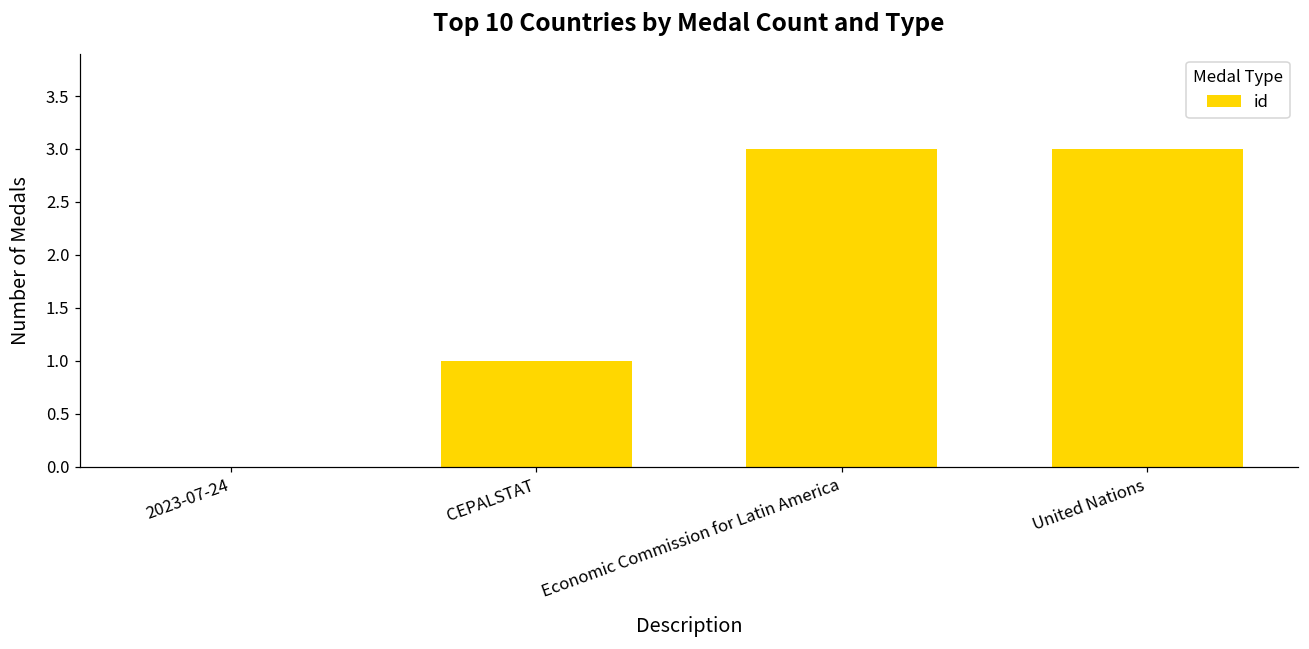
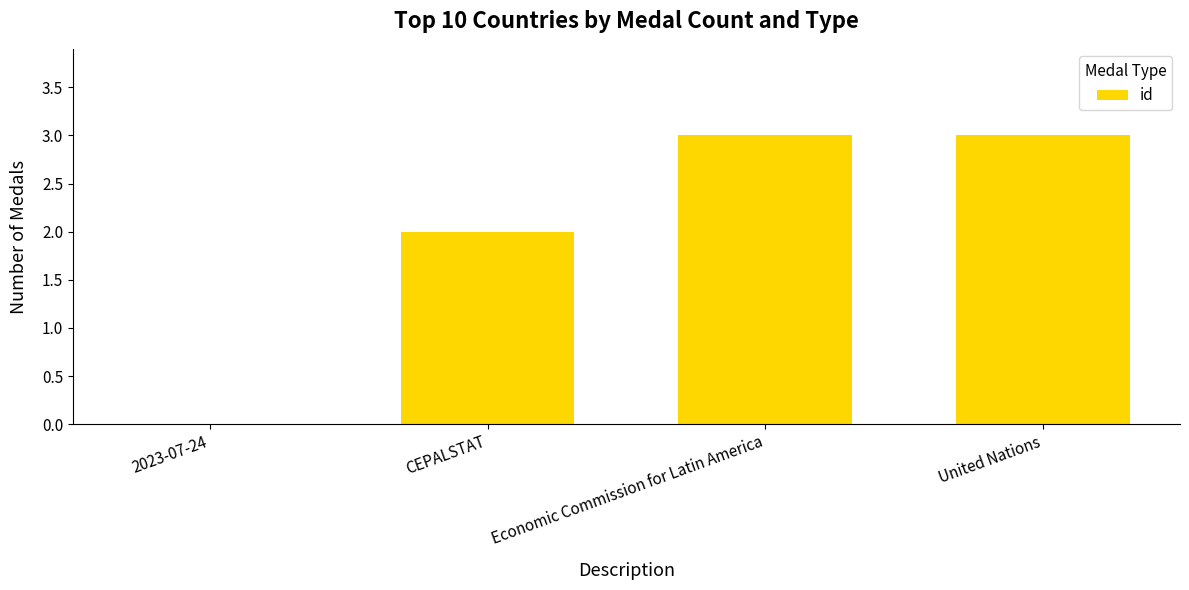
CEPALSTAT: 1 -> 2
